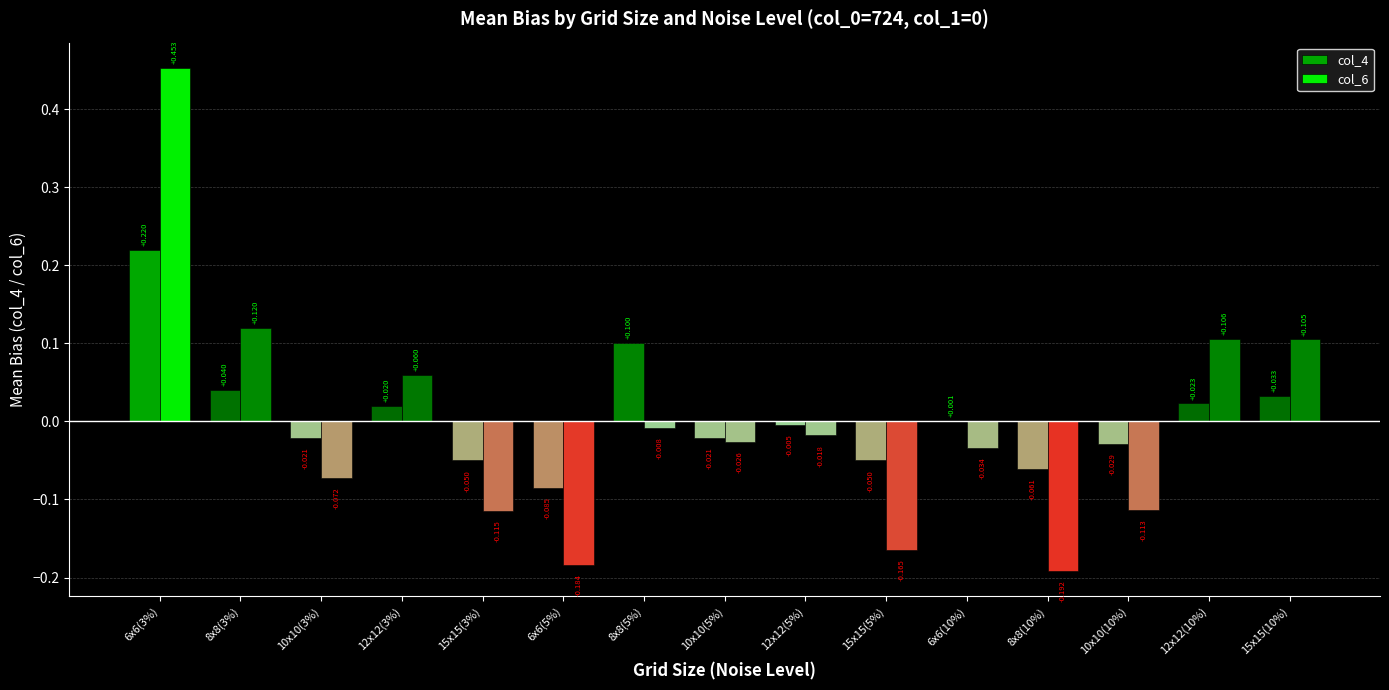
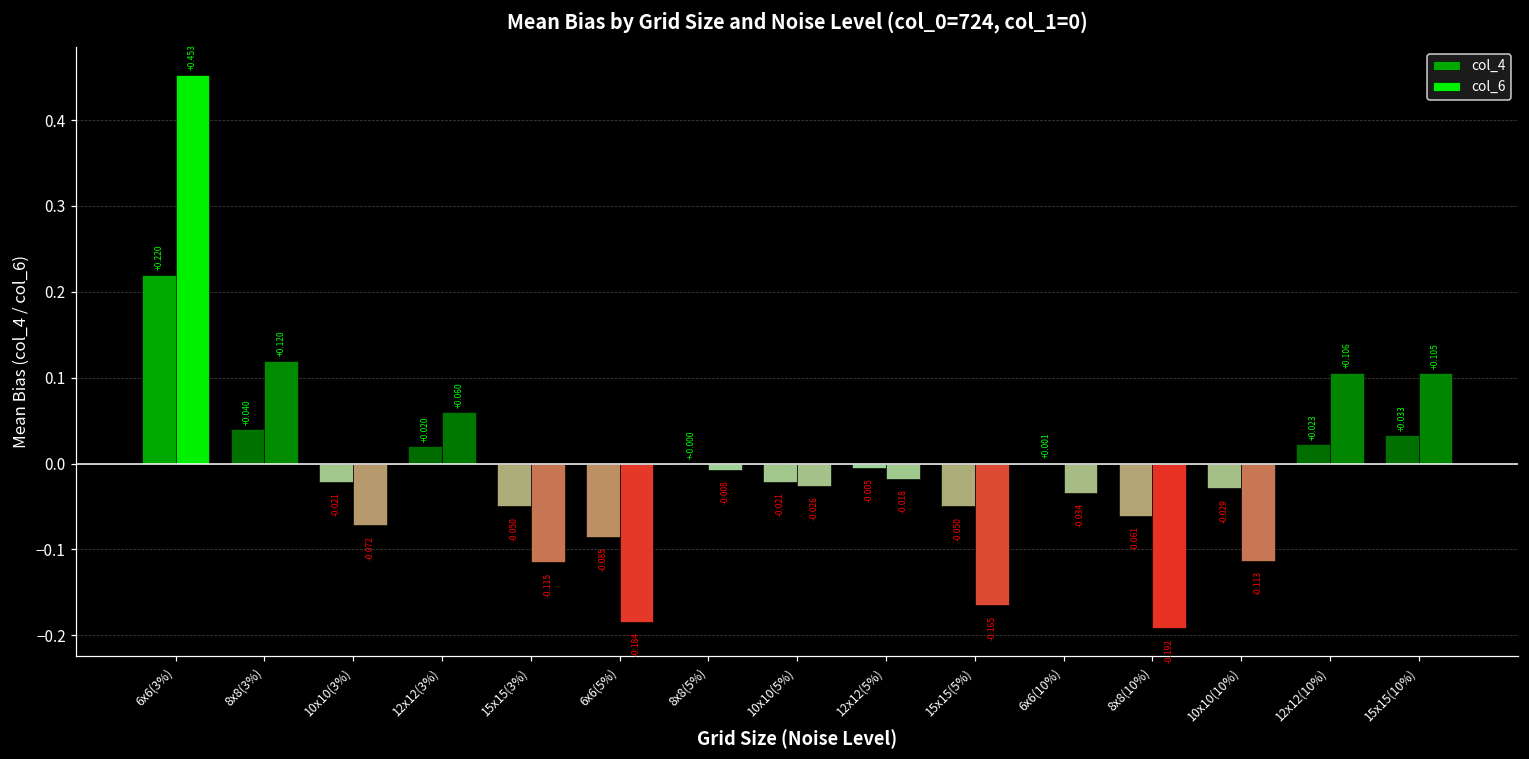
col_4, 8x8(5%): +0.100 -> +-0.000
